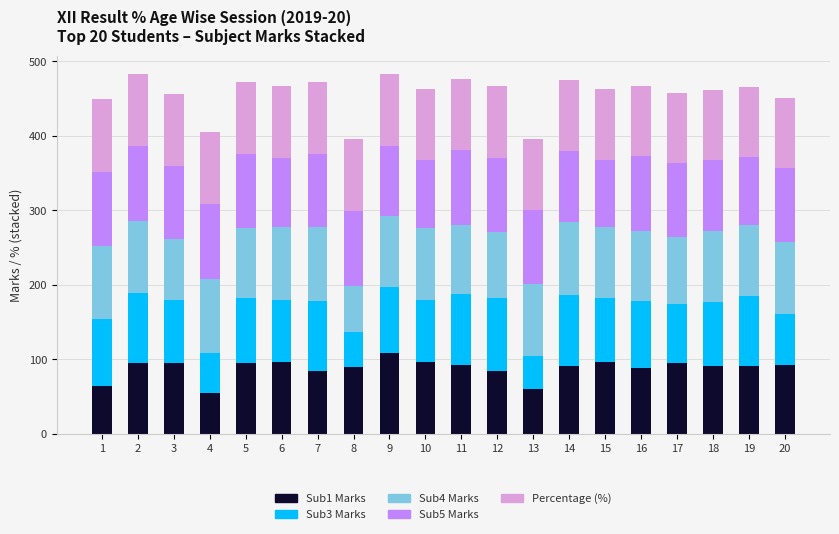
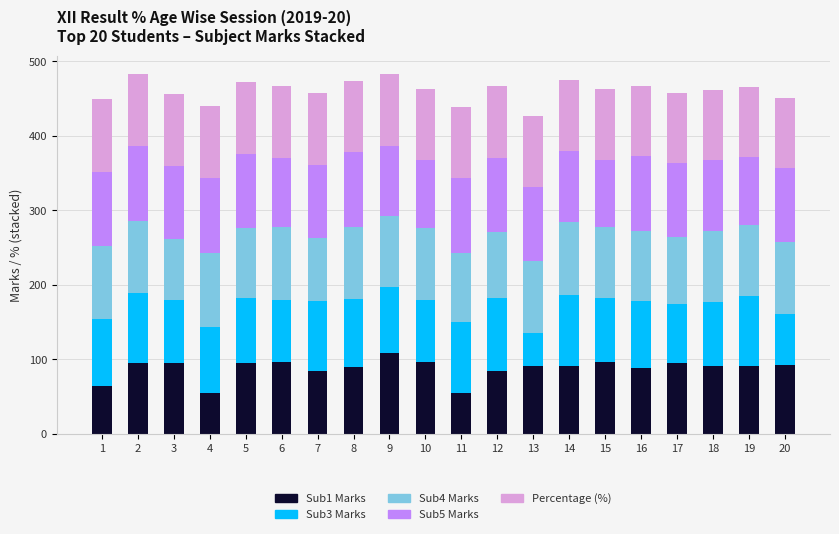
Sub3 Marks, 4: 50 -> 90
Sub4 Marks, 7: 100 -> 80
Sub3 Marks, 8: 50 -> 90
Sub4 Marks, 8: 60 -> 100
Sub1 Marks, 11: 90 -> 60
Sub1 Marks, 13: 60 -> 90
